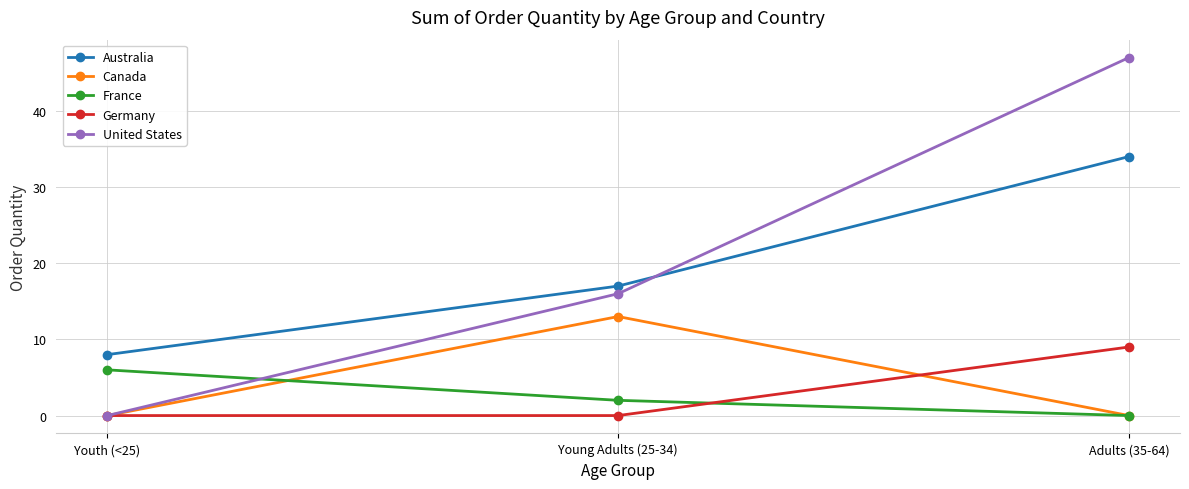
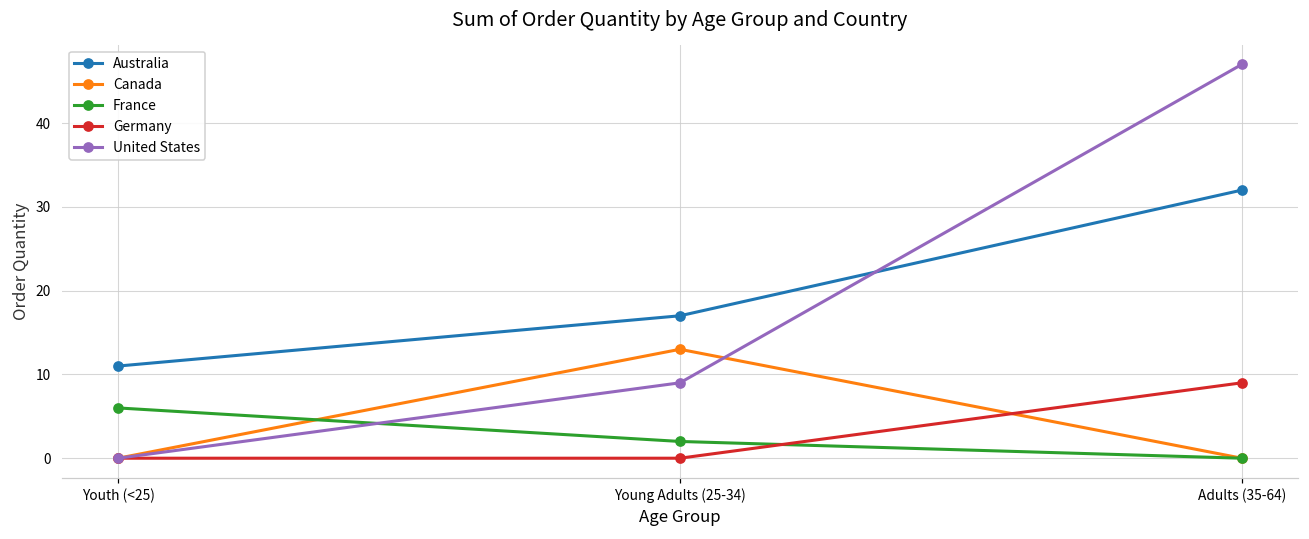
Australia, Youth (<25): 8 -> 11
United States, Young Adults (25-34): 16 -> 9
Australia, Adults (35-64): 34 -> 32
